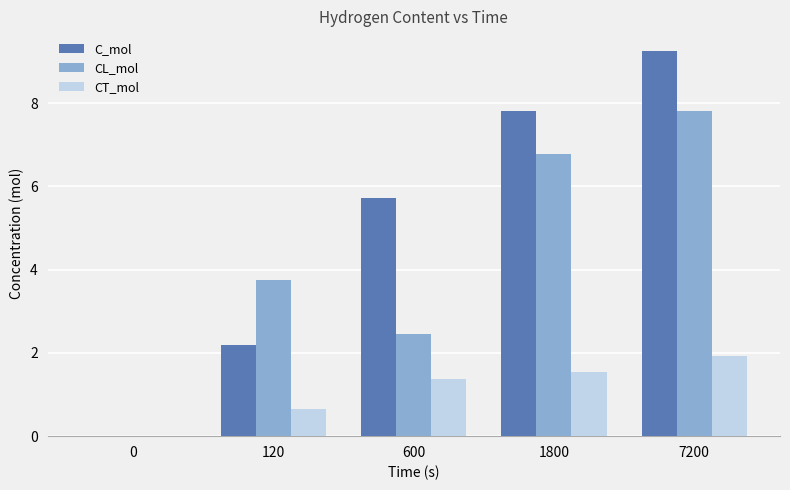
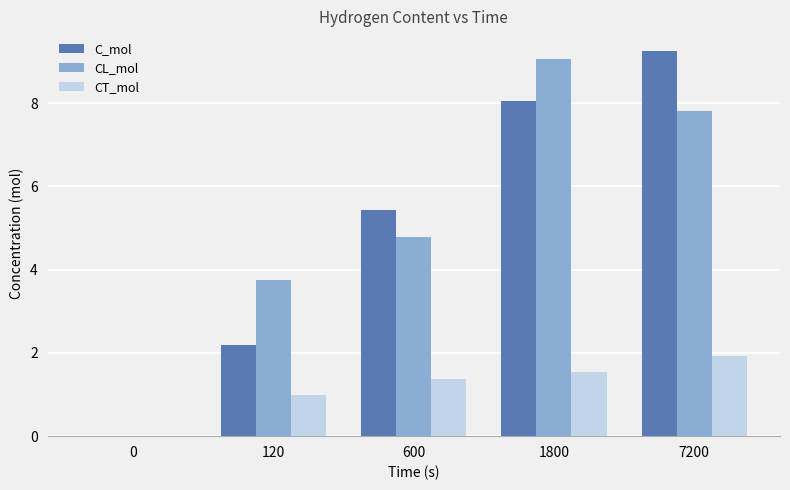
CT_mol, 120: 0.6 -> 1.0
C_mol, 600: 5.7 -> 5.4
CL_mol, 600: 2.4 -> 4.8
C_mol, 1800: 7.8 -> 8.0
CL_mol, 1800: 6.8 -> 9.1
